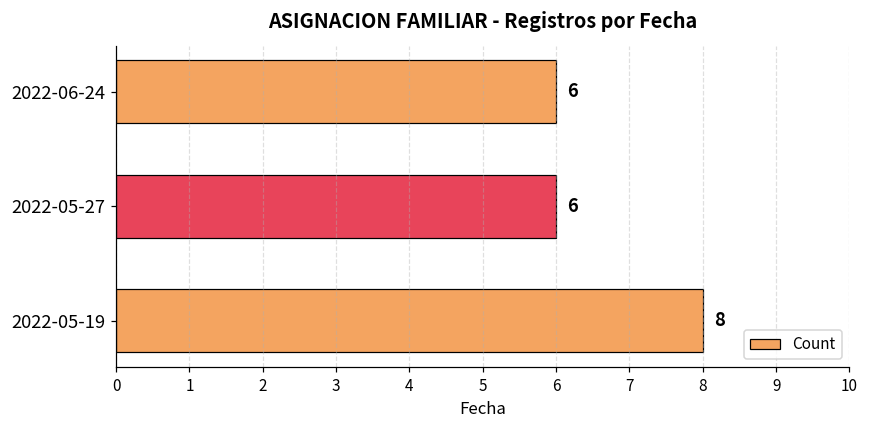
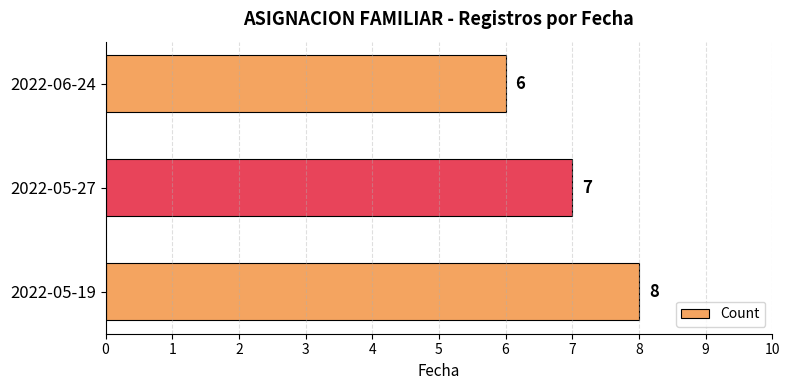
2022-05-27: 6 -> 7
